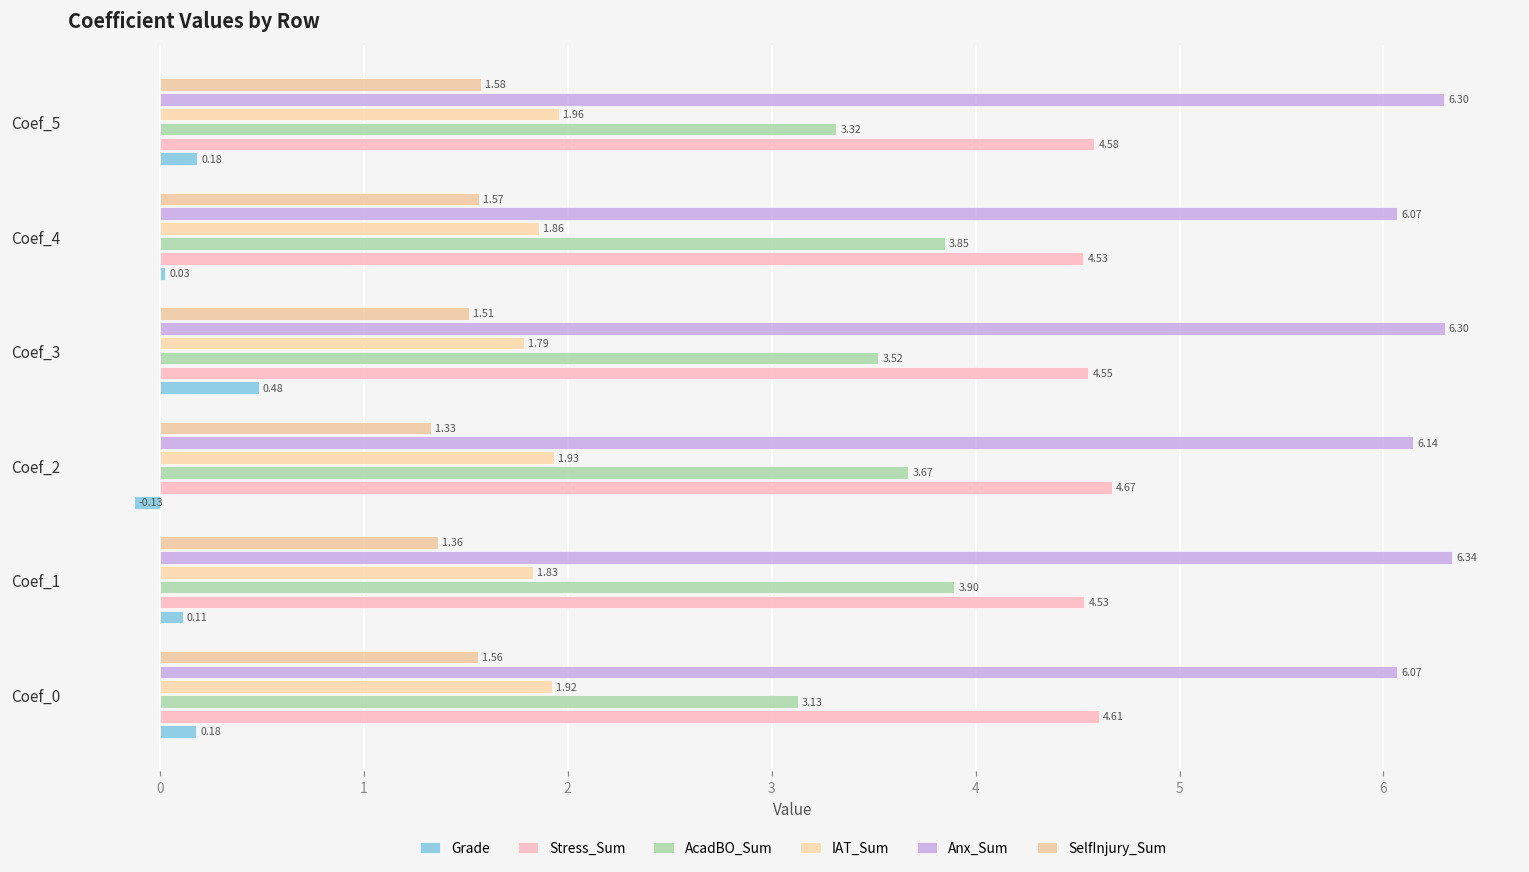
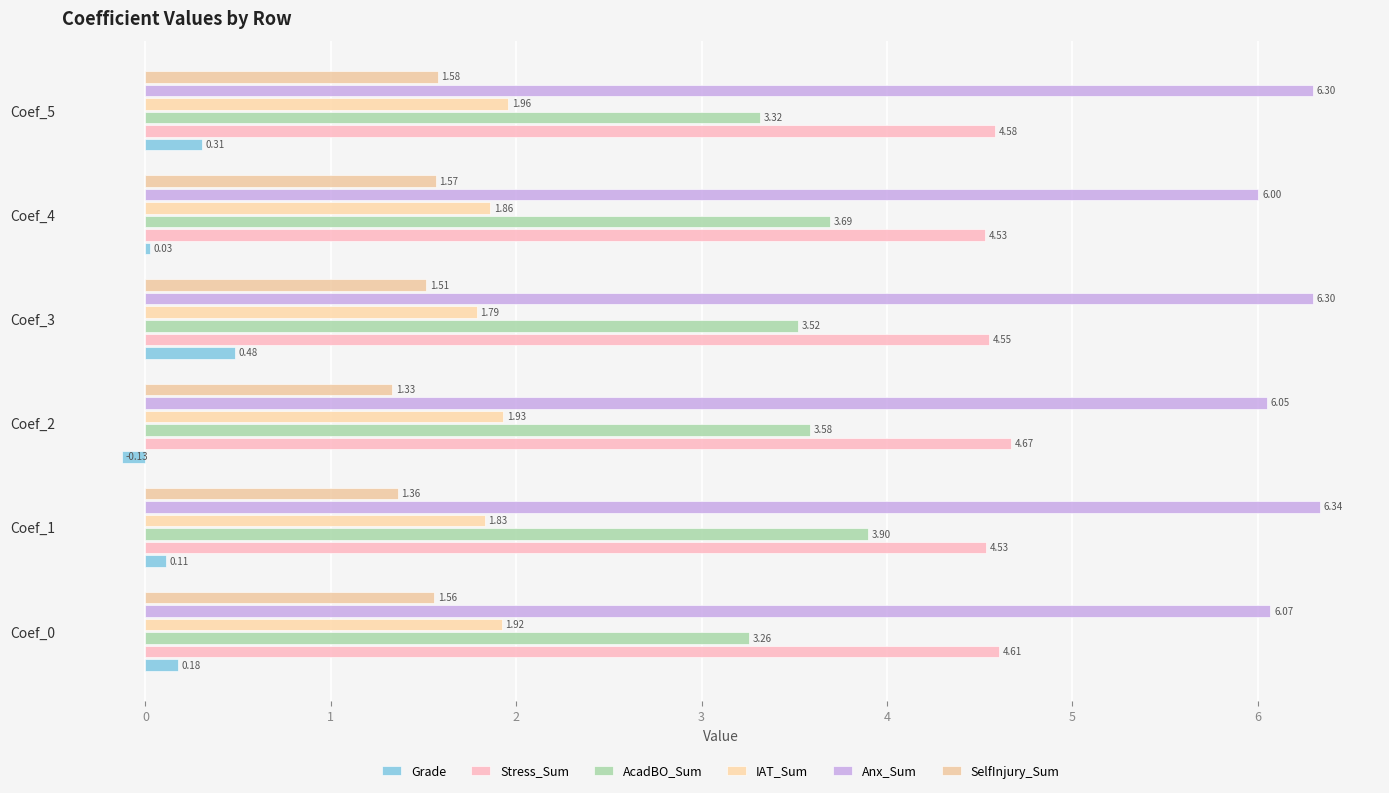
Grade, Coef_5: 0.18 -> 0.31
Anx_Sum, Coef_4: 6.07 -> 6.00
AcadBO_Sum, Coef_4: 3.85 -> 3.69
Anx_Sum, Coef_2: 6.14 -> 6.05
AcadBO_Sum, Coef_2: 3.67 -> 3.58
AcadBO_Sum, Coef_0: 3.13 -> 3.26
